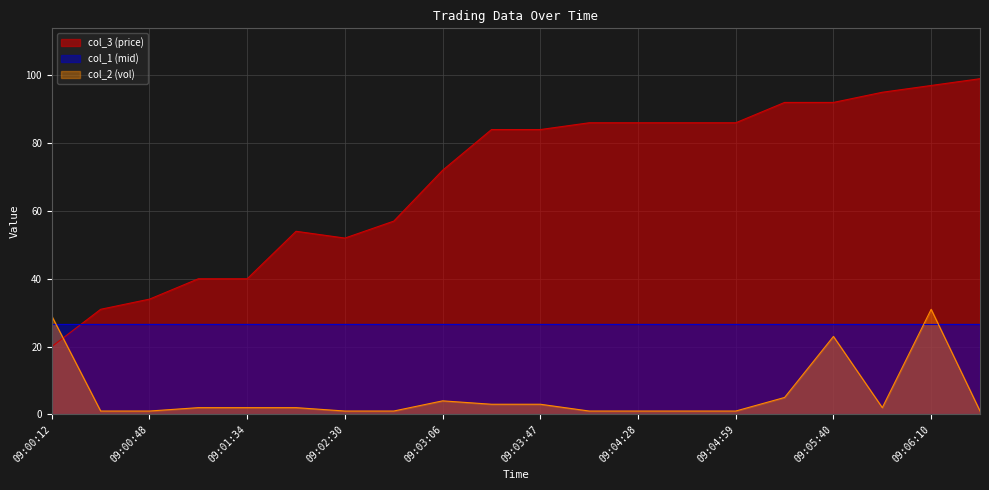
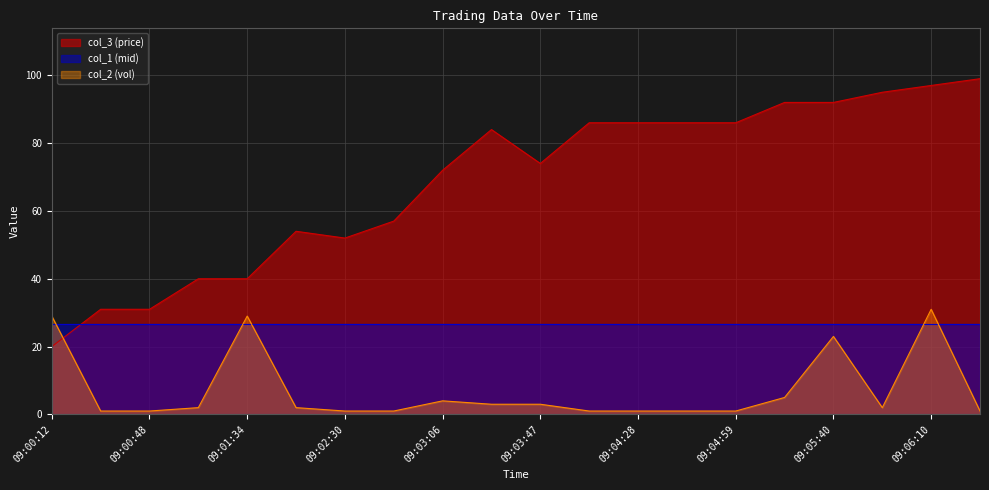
col_3 (price), 09:00:48: 34 -> 31
col_2 (vol), 09:01:34: 2 -> 29
col_3 (price), 09:03:47: 84 -> 74
